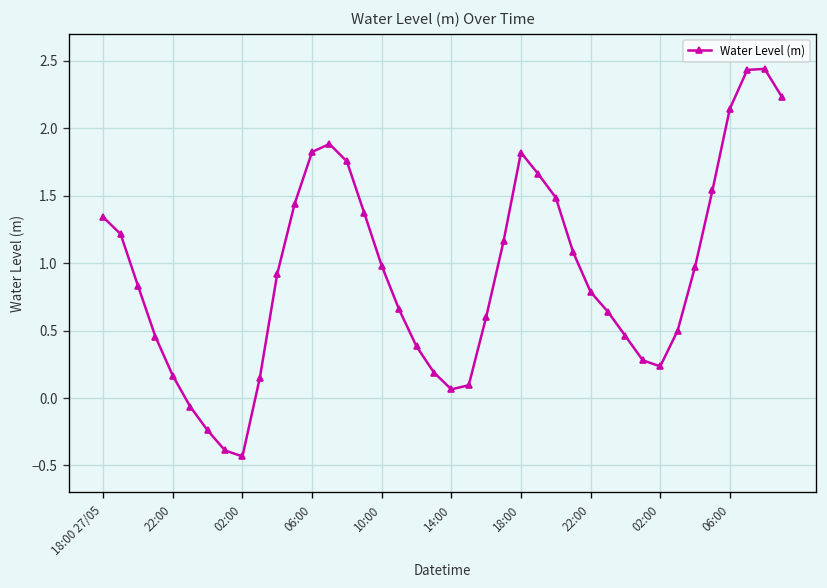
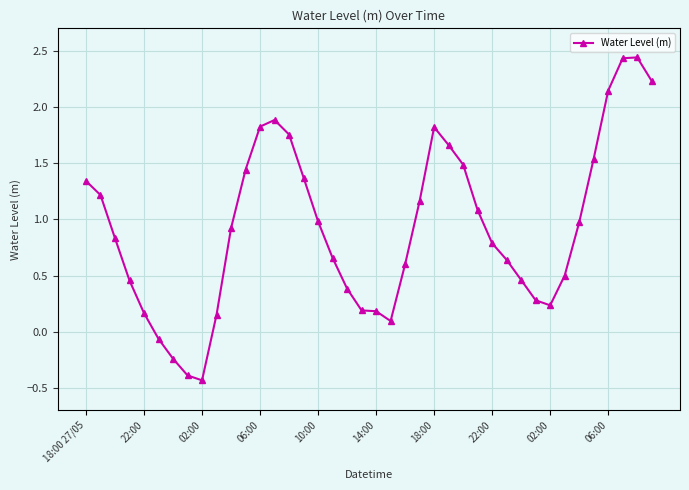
14:00: 0.06 -> 0.18
